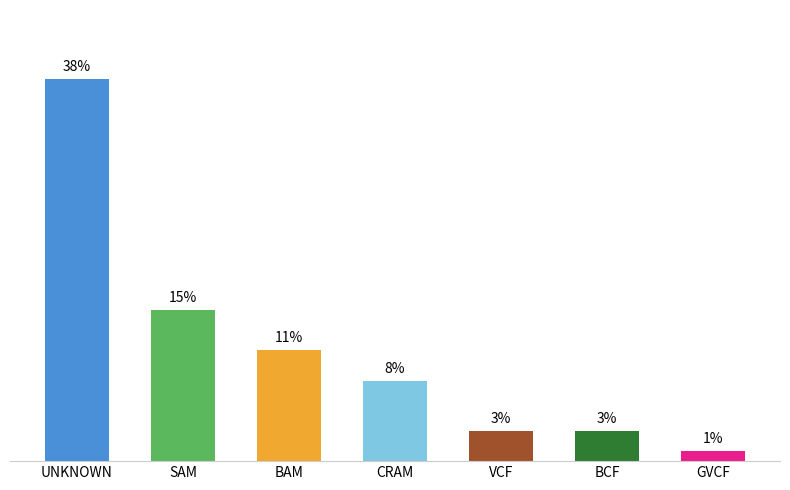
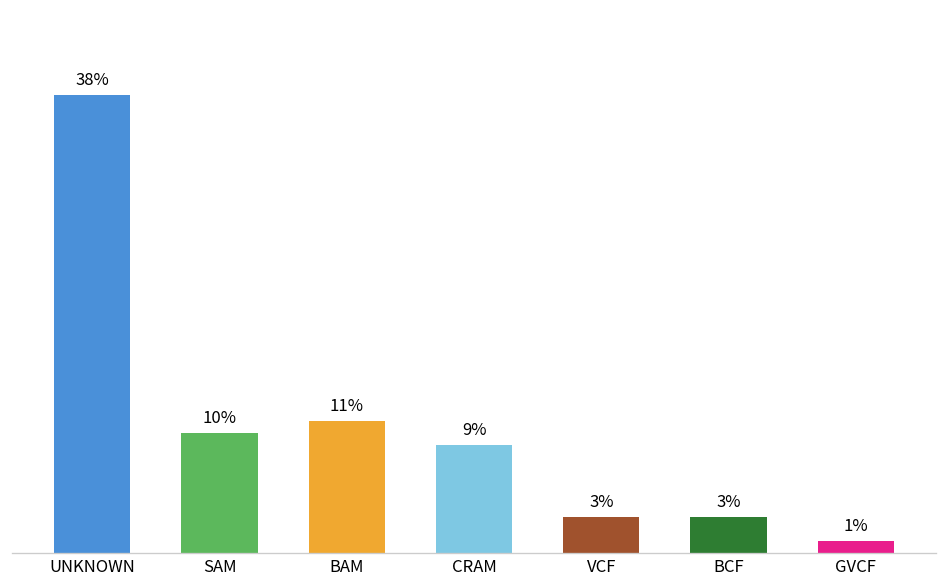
SAM: 15% -> 10%
CRAM: 8% -> 9%
